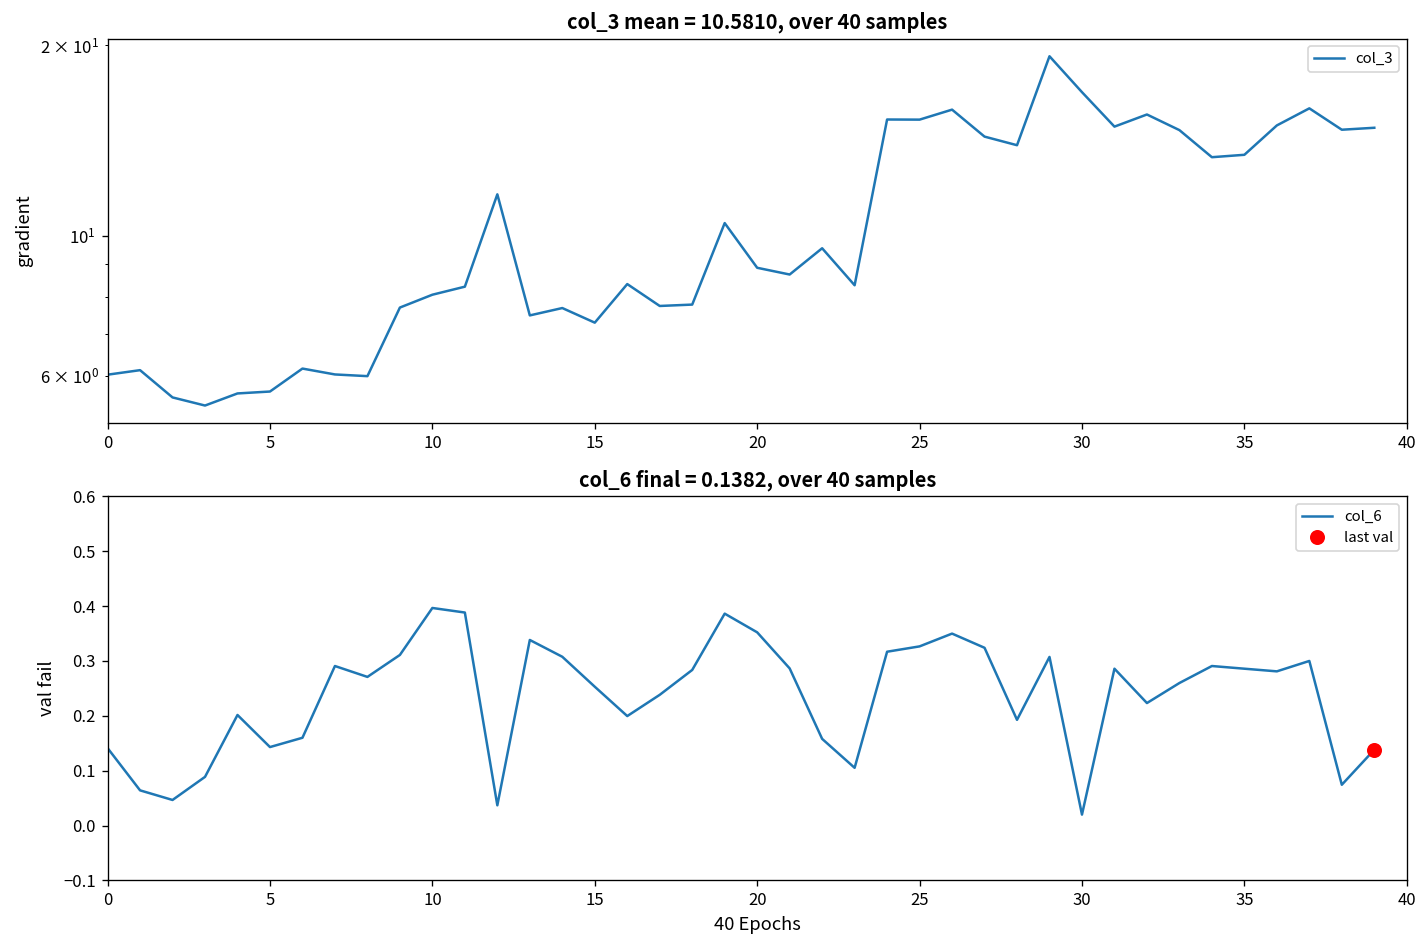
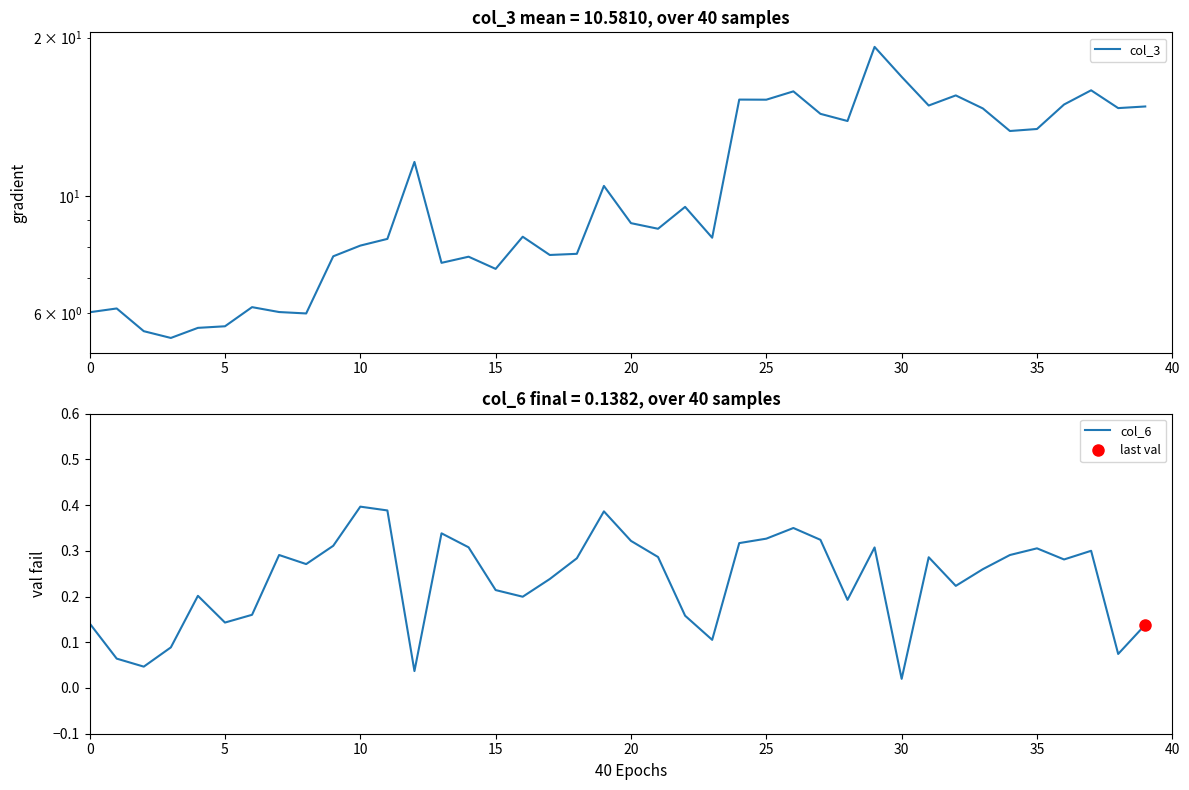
col_6 final = 0.1382, over 40 samples, col_6, 15: 0.25 -> 0.21
col_6 final = 0.1382, over 40 samples, col_6, 20: 0.35 -> 0.32
col_6 final = 0.1382, over 40 samples, col_6, 35: 0.29 -> 0.31
